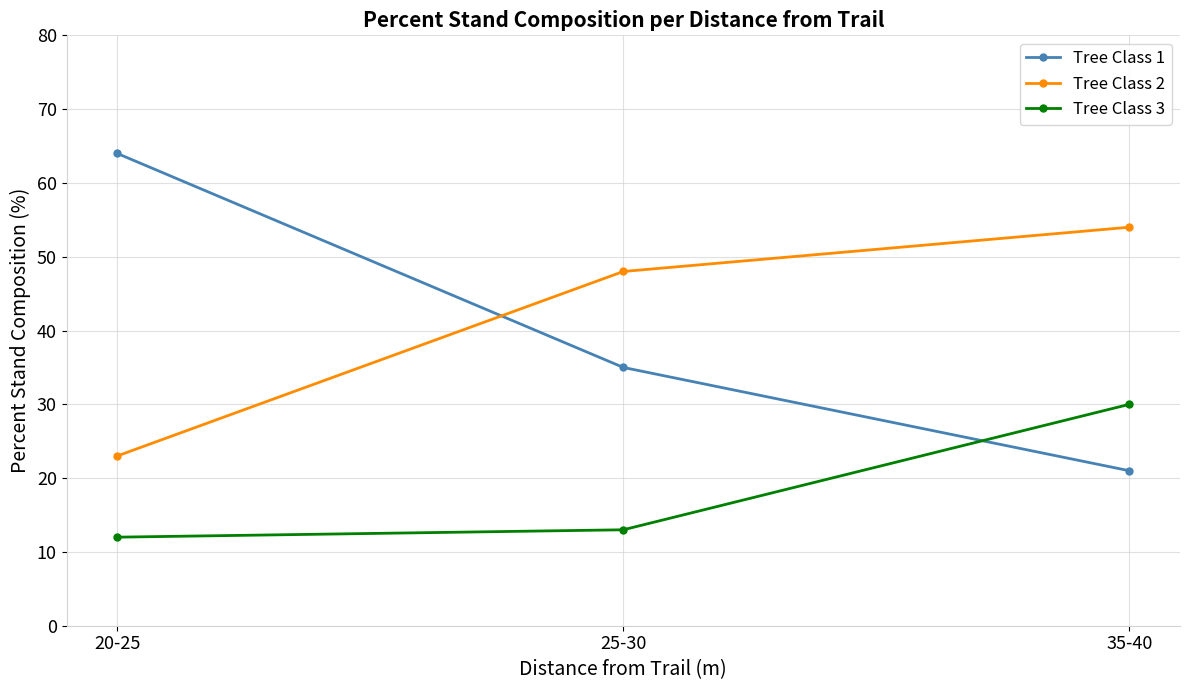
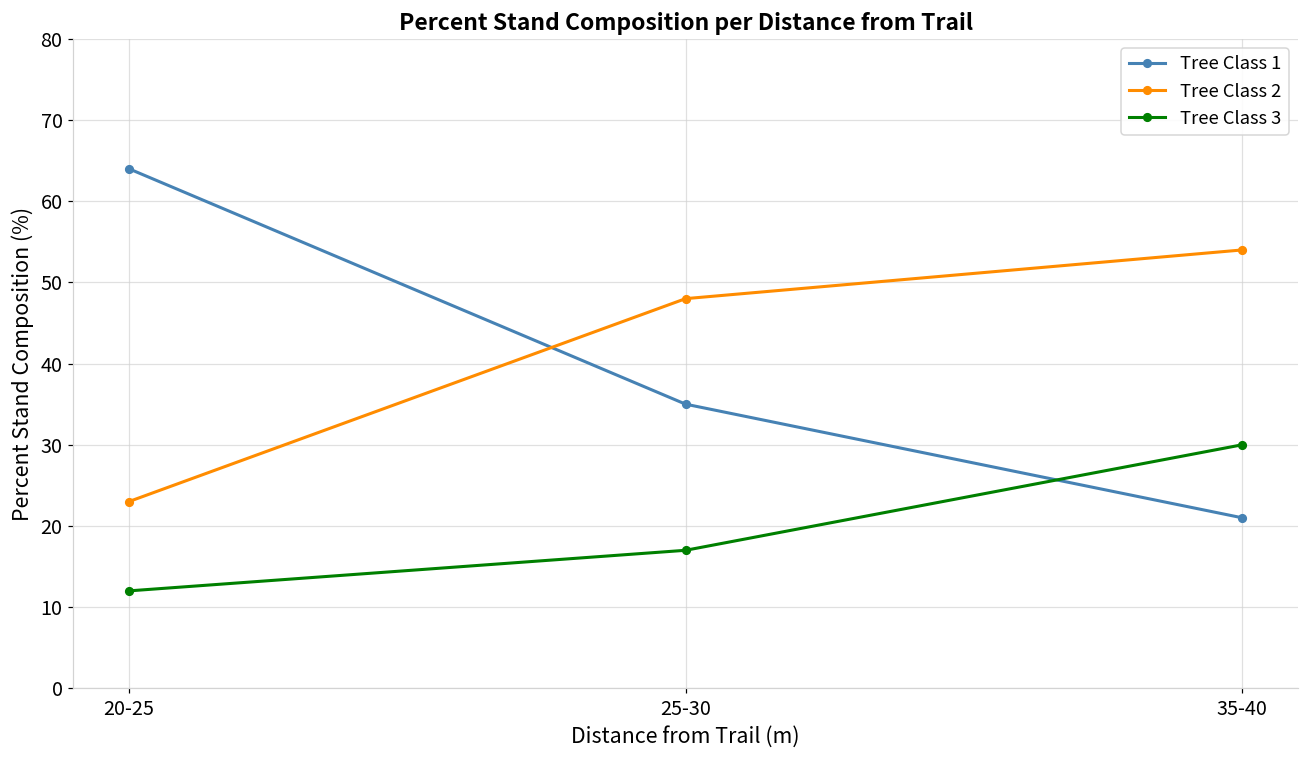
Tree Class 3, 25-30: 13 -> 17
